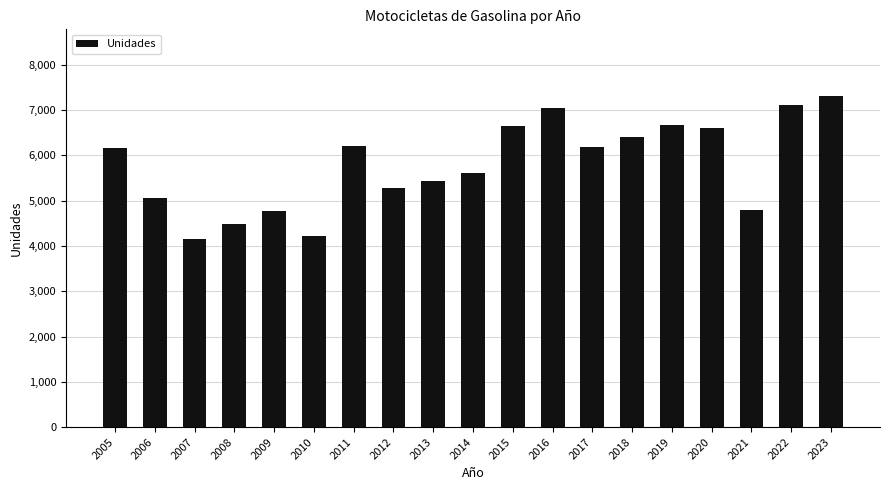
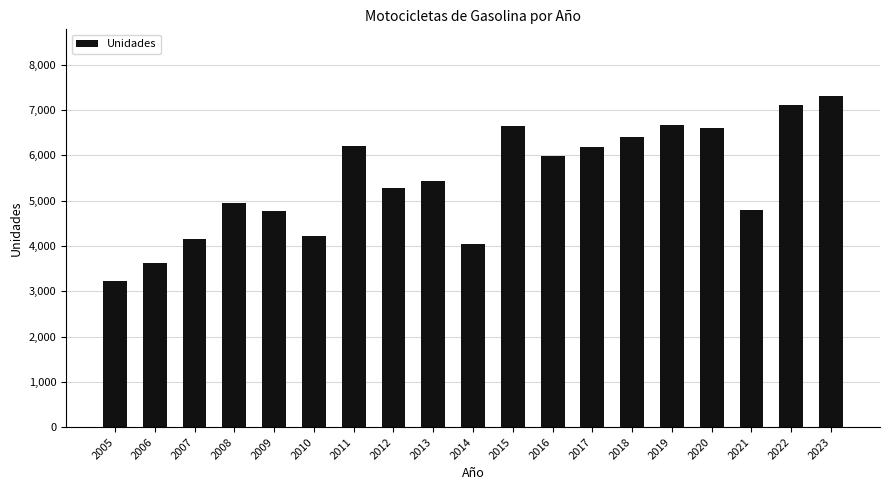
2005: 6,200 -> 3,200
2006: 5,100 -> 3,600
2008: 4,500 -> 5,000
2014: 5,600 -> 4,000
2016: 7,000 -> 6,000
